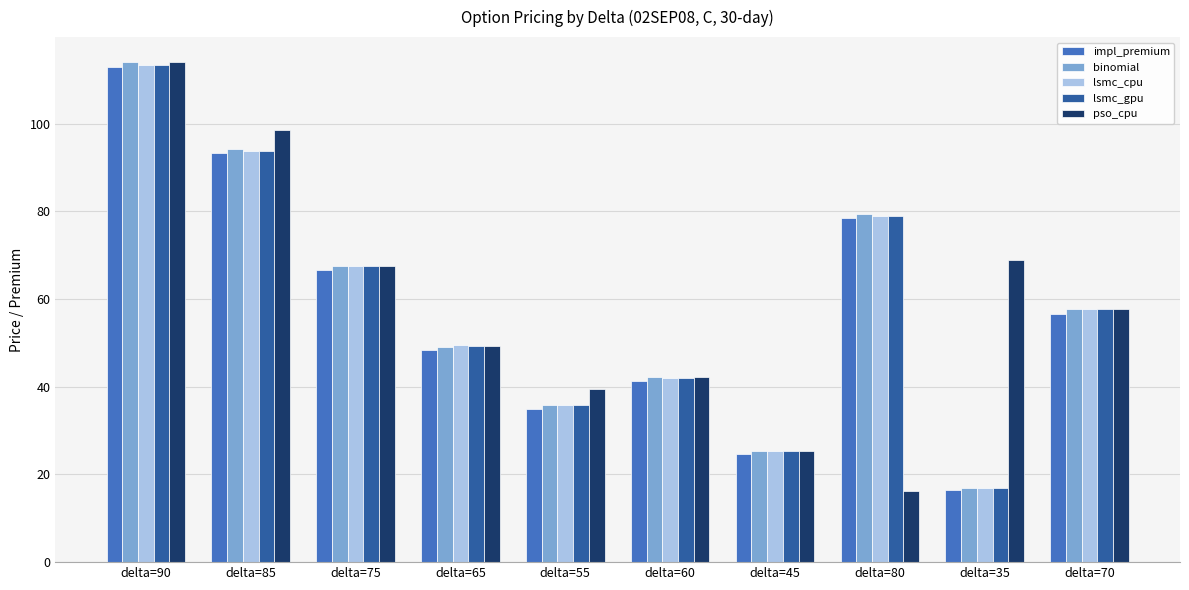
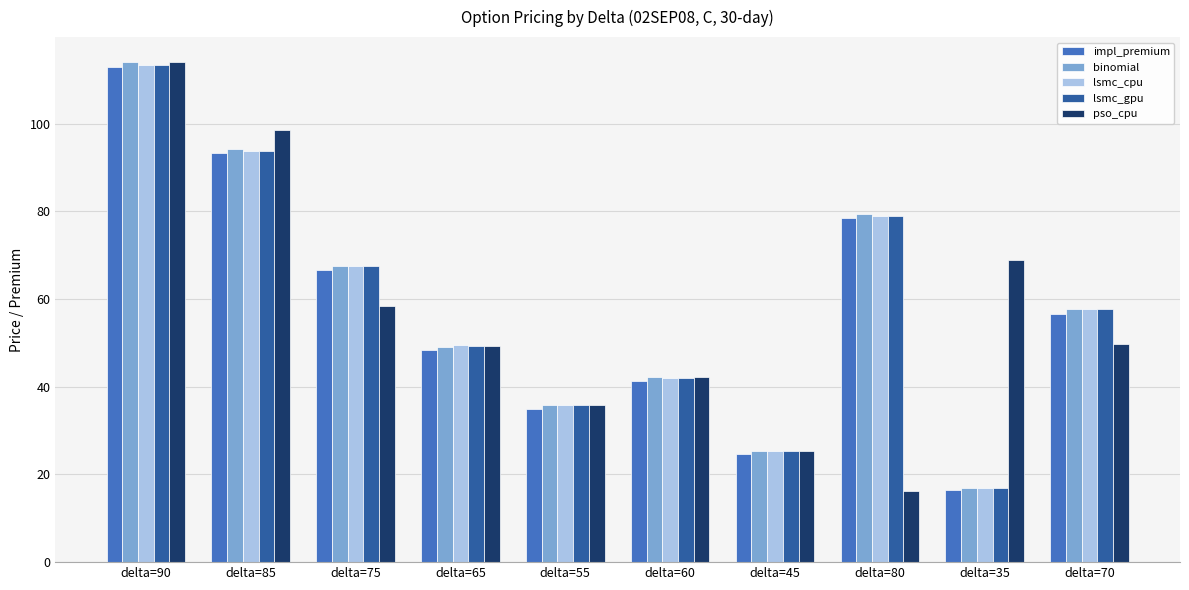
pso_cpu, delta=75: 68 -> 59
pso_cpu, delta=55: 40 -> 36
pso_cpu, delta=70: 58 -> 50
